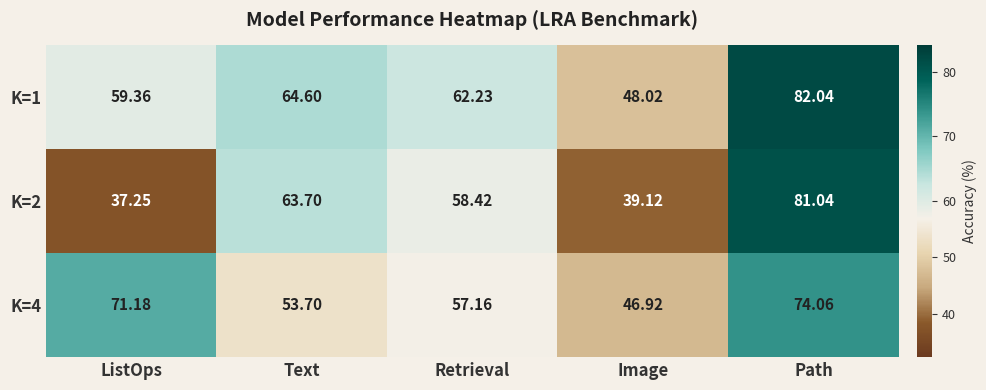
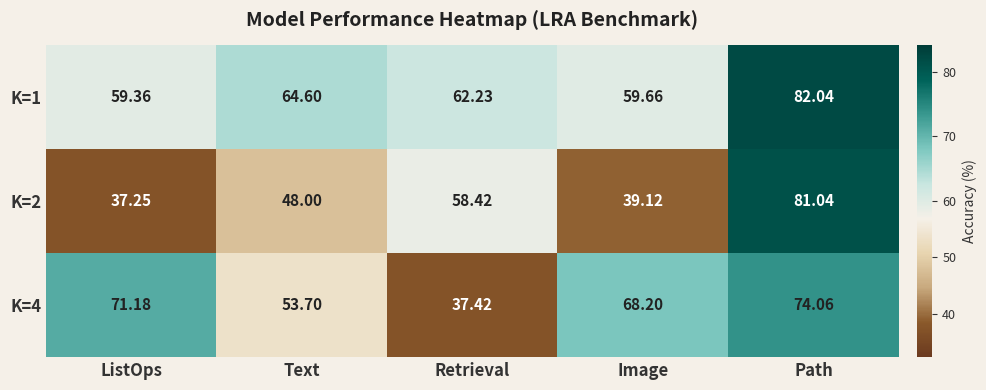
K=1, Image: 48.02 -> 59.66
K=2, Text: 63.70 -> 48.00
K=4, Retrieval: 57.16 -> 37.42
K=4, Image: 46.92 -> 68.20
